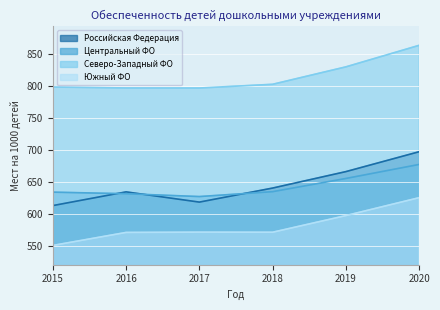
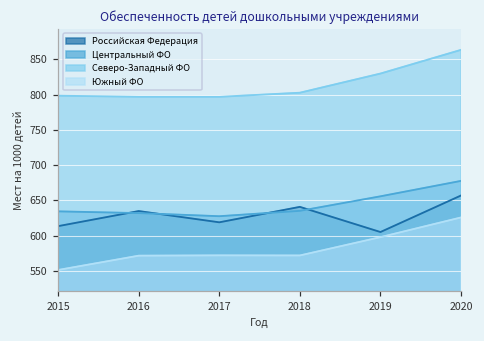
Российская Федерация, 2019: 670 -> 610
Российская Федерация, 2020: 700 -> 660
